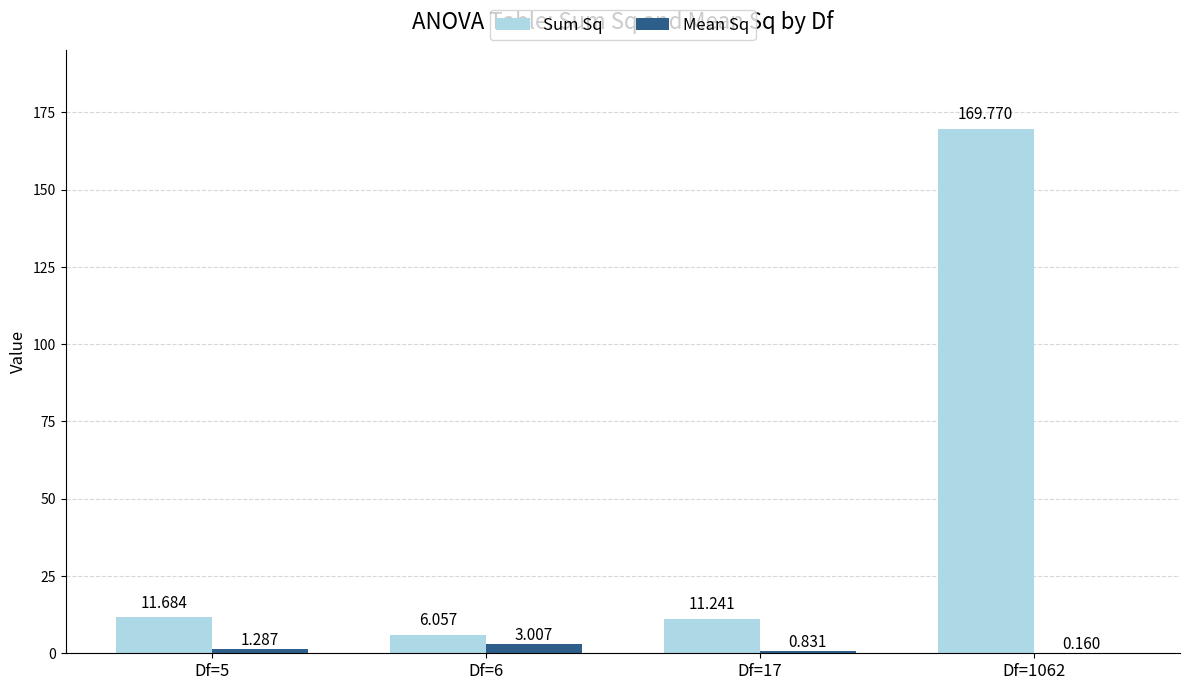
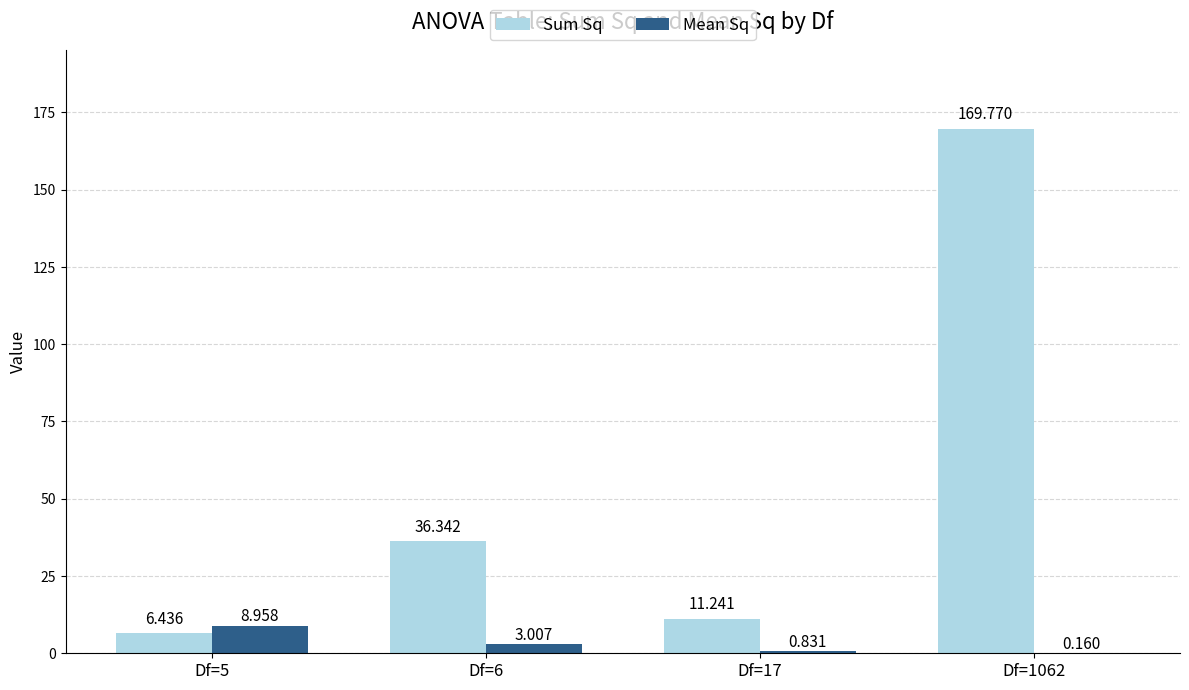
Sum Sq, Df=5: 11.684 -> 6.436
Mean Sq, Df=5: 1.287 -> 8.958
Sum Sq, Df=6: 6.057 -> 36.342
